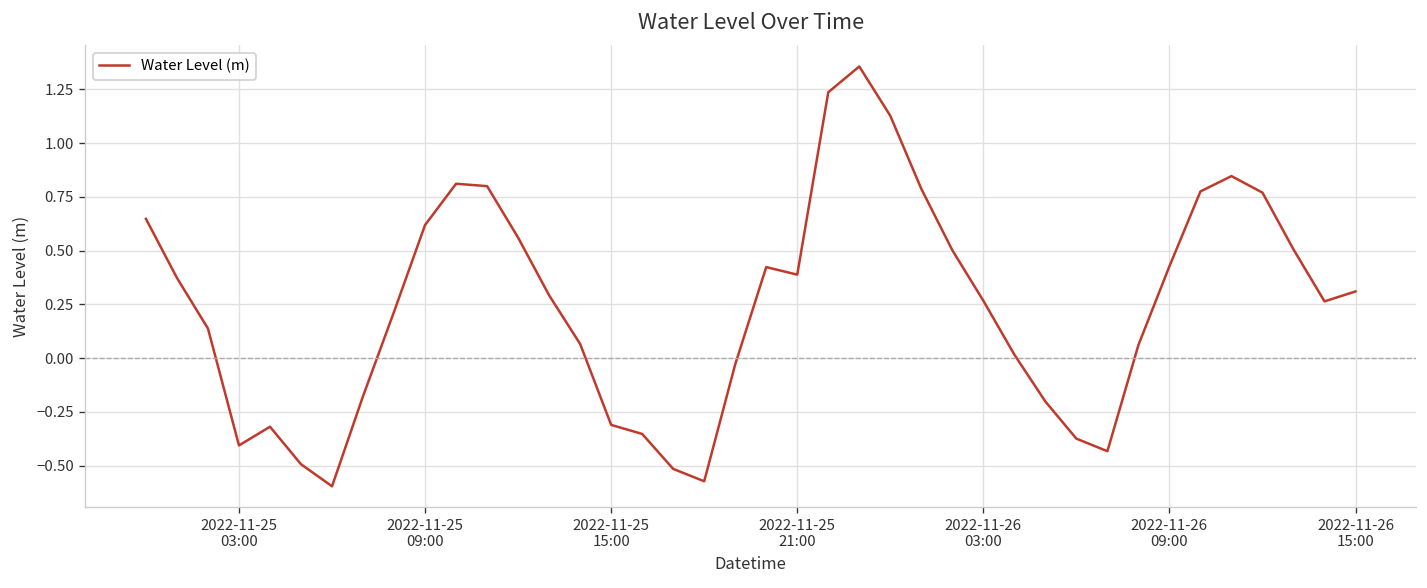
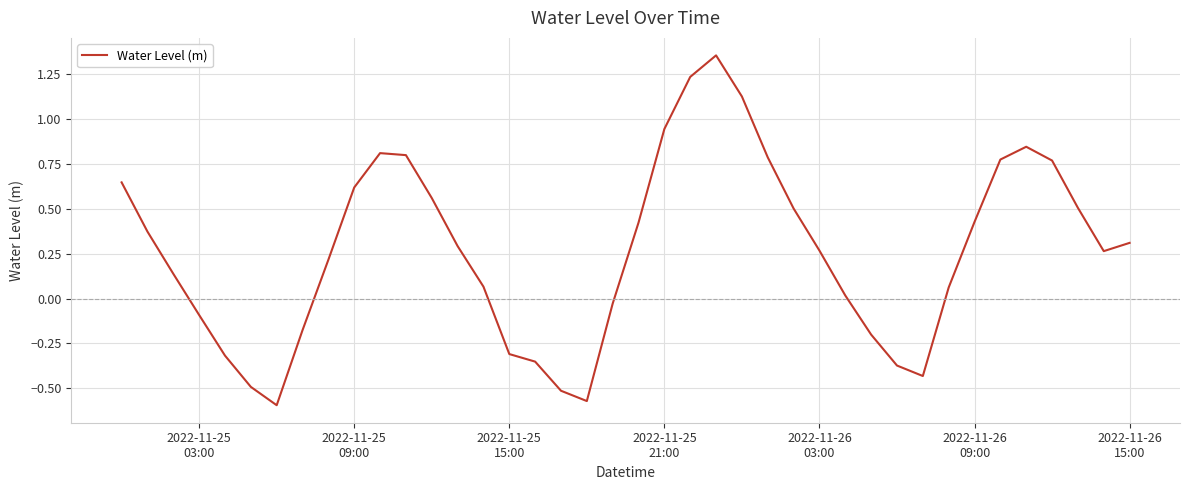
2022-11-25 03:00: -0.41 -> -0.09
2022-11-25 21:00: 0.39 -> 0.95
